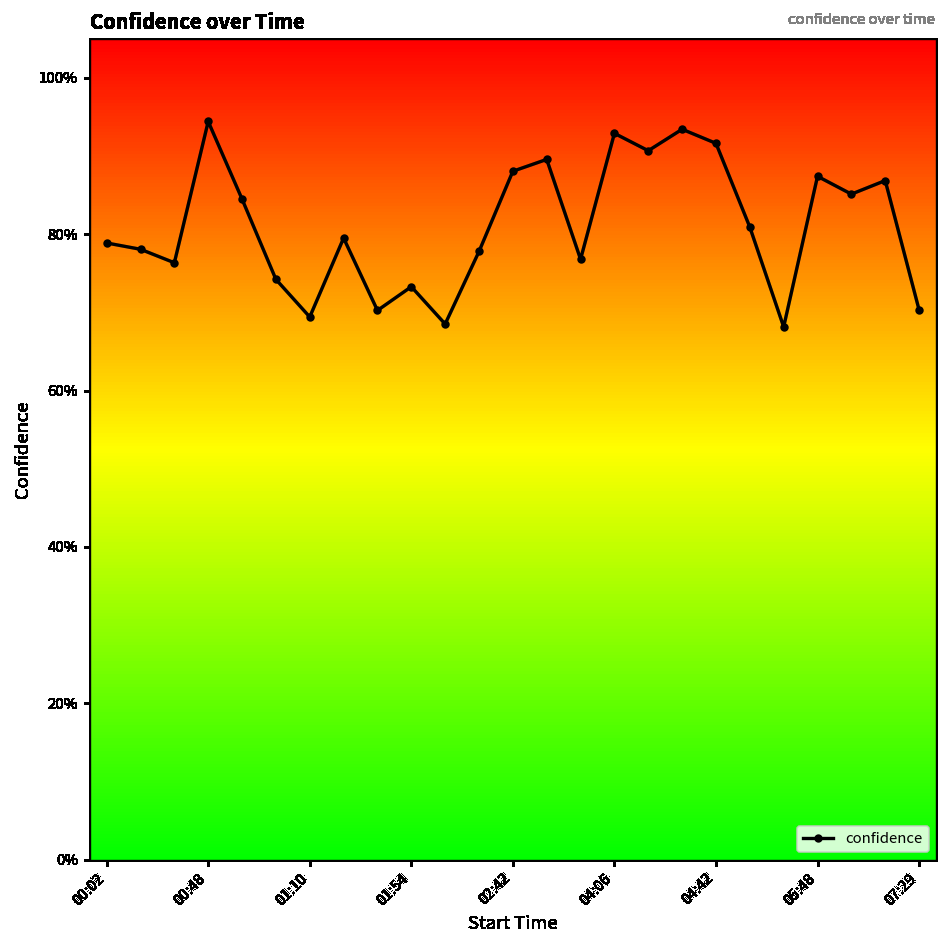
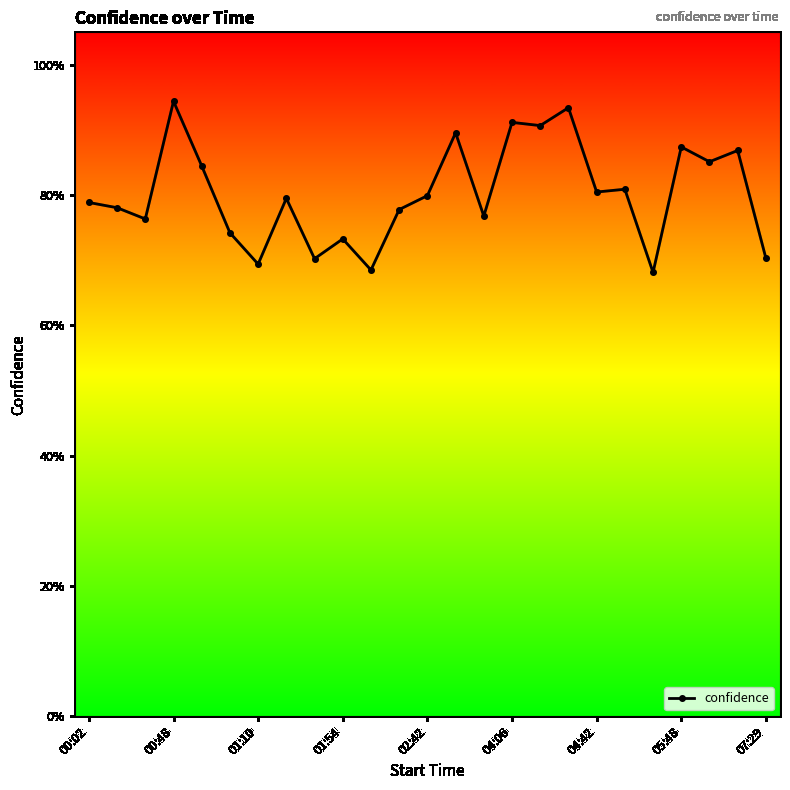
02:42: 88% -> 80%
04:06: 93% -> 91%
04:42: 92% -> 80%
